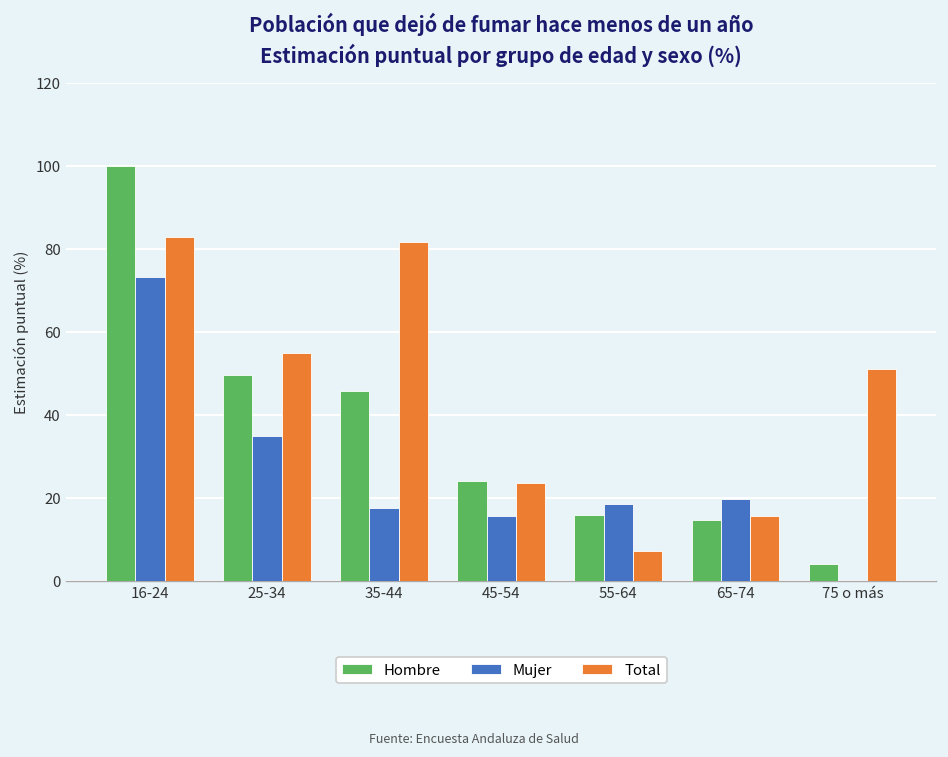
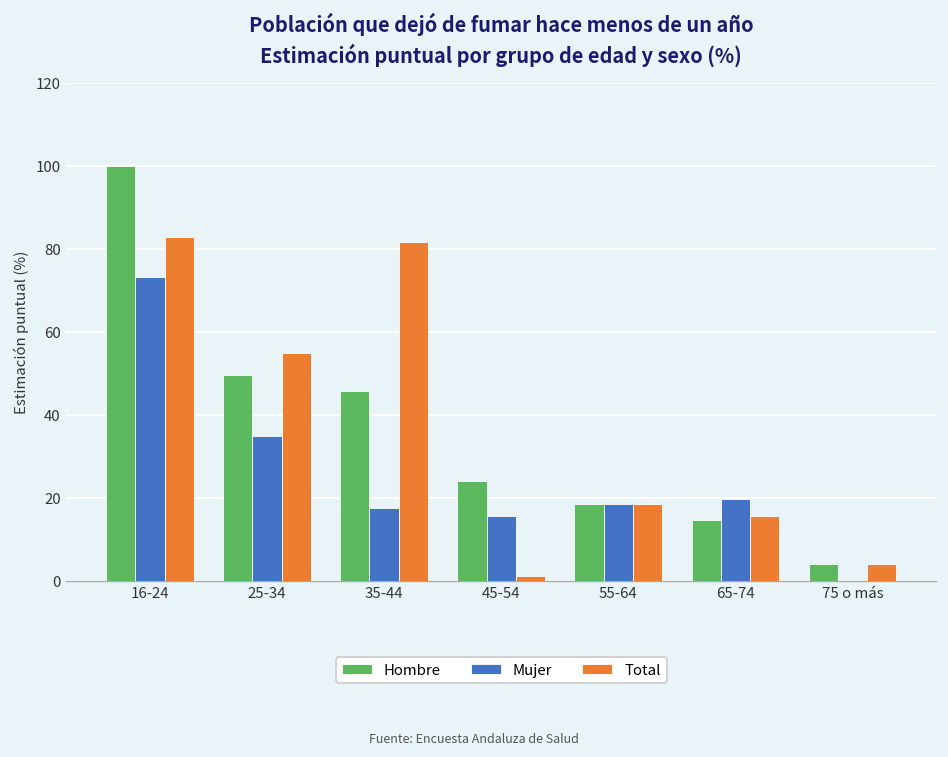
Total, 45-54: 24 -> 1
Hombre, 55-64: 16 -> 19
Total, 55-64: 7 -> 19
Total, 75 o más: 51 -> 4
